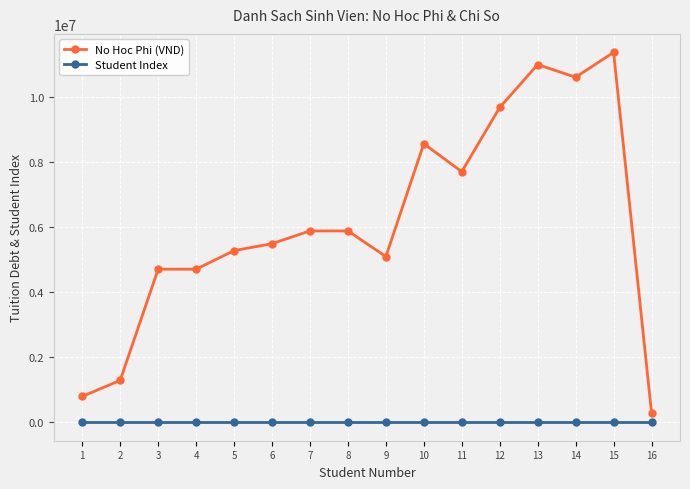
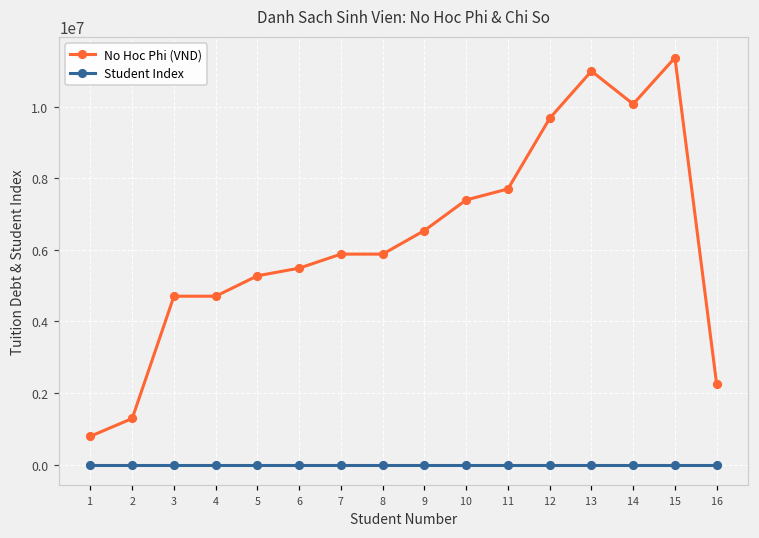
No Hoc Phi (VND), 9: 5100000 -> 6500000
No Hoc Phi (VND), 10: 8600000 -> 7400000
No Hoc Phi (VND), 14: 10600000 -> 10100000
No Hoc Phi (VND), 16: 300000 -> 2200000
